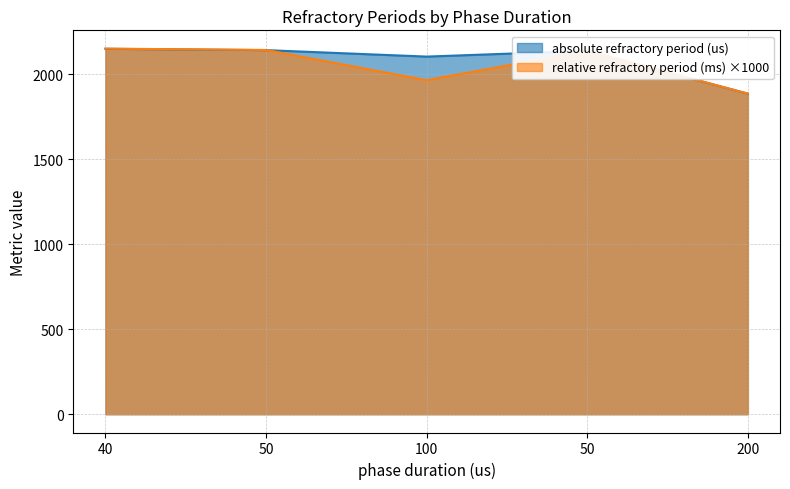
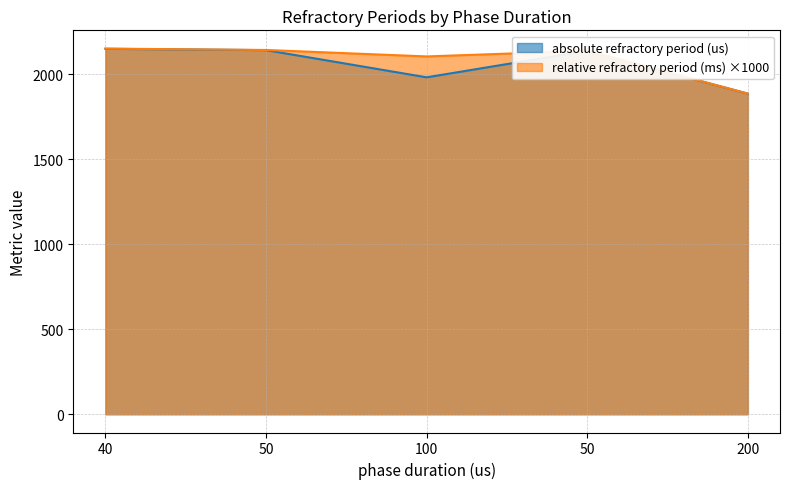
absolute refractory period (us), 100: 2110 -> 1980
relative refractory period (ms) ×1000, 100: 1970 -> 2110
